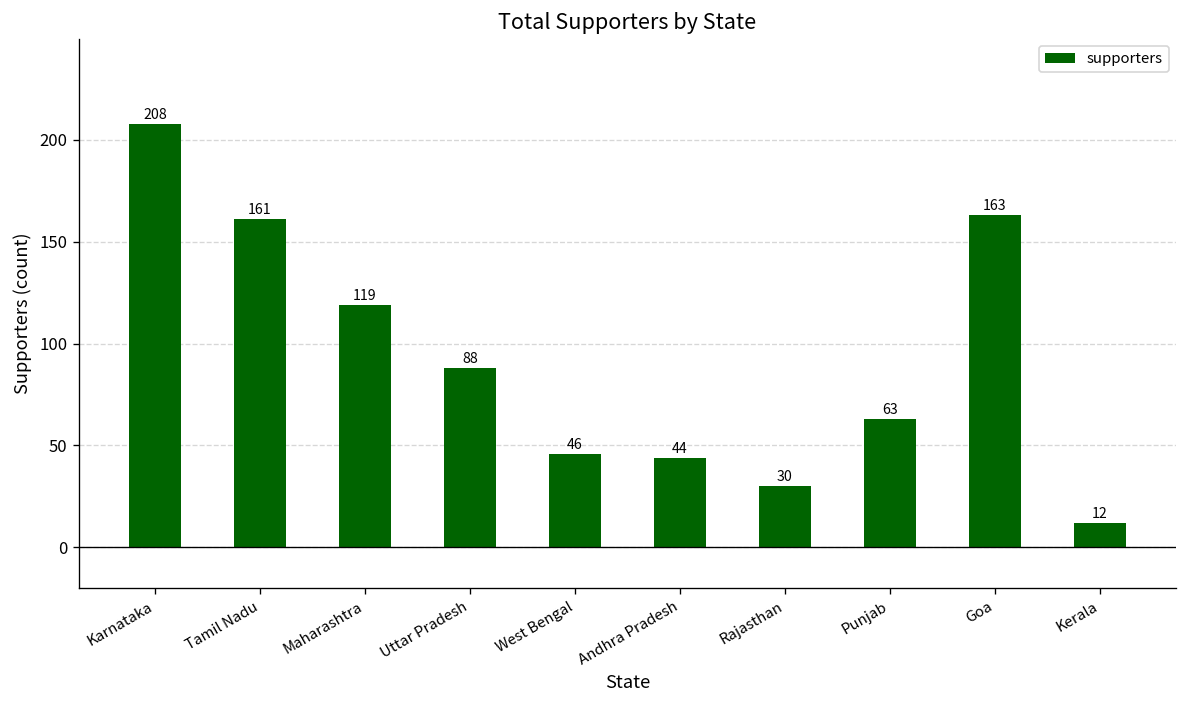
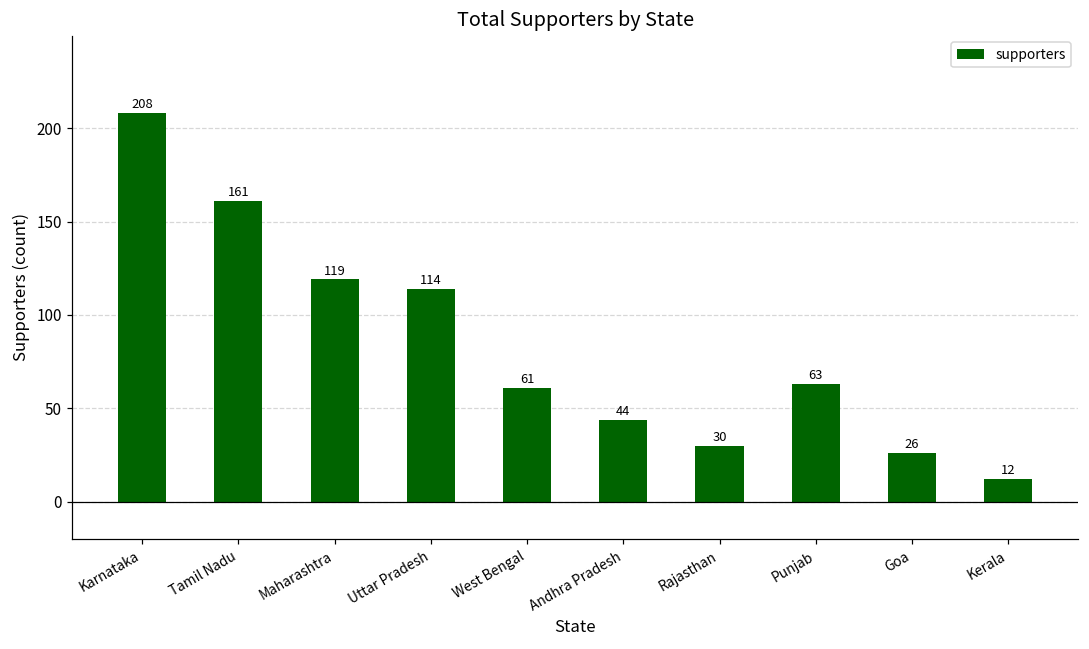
Uttar Pradesh: 88 -> 114
West Bengal: 46 -> 61
Goa: 163 -> 26
